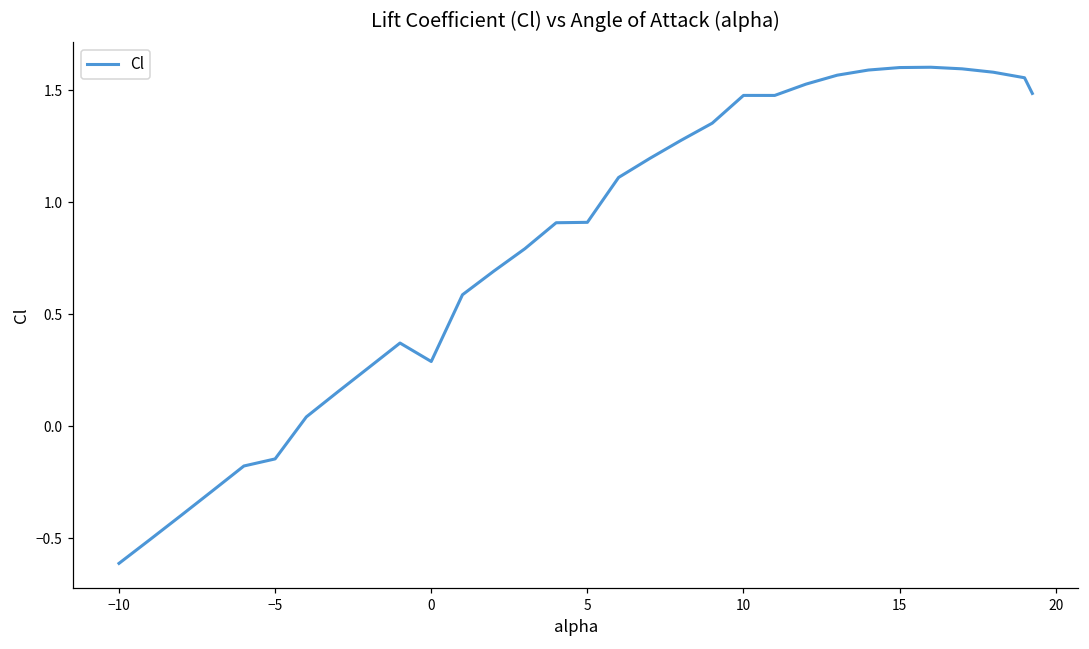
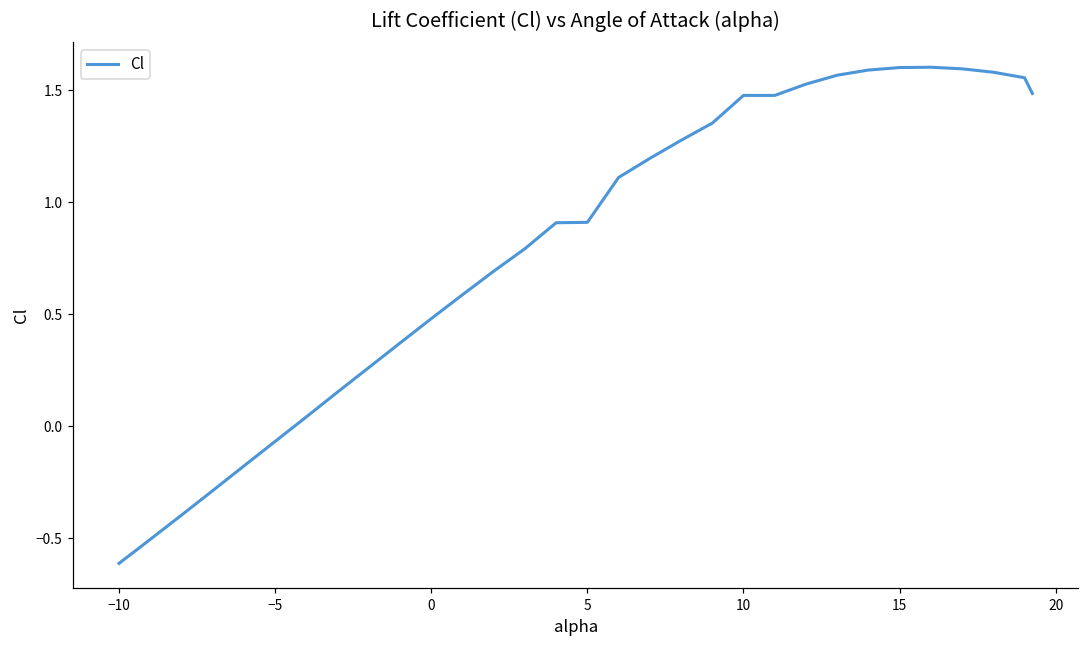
−5: -0.15 -> -0.07
0: 0.29 -> 0.48
